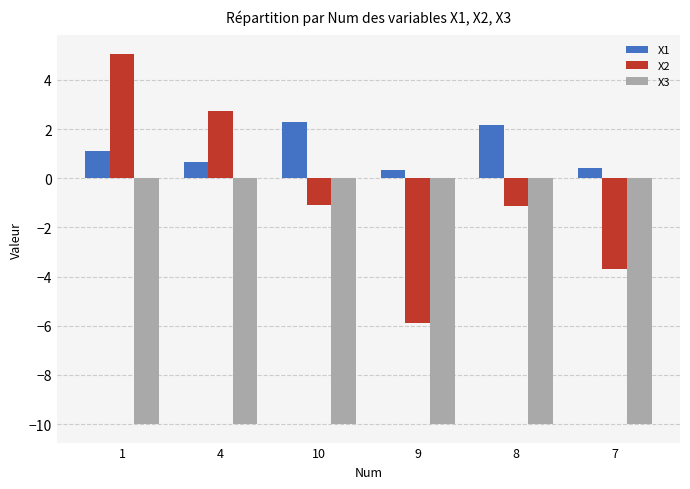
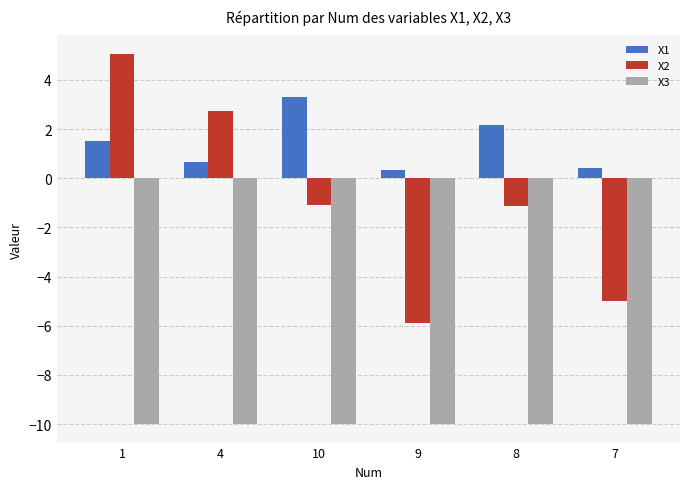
X1, 1: 1.1 -> 1.5
X1, 10: 2.3 -> 3.3
X2, 7: -3.7 -> -5.0
